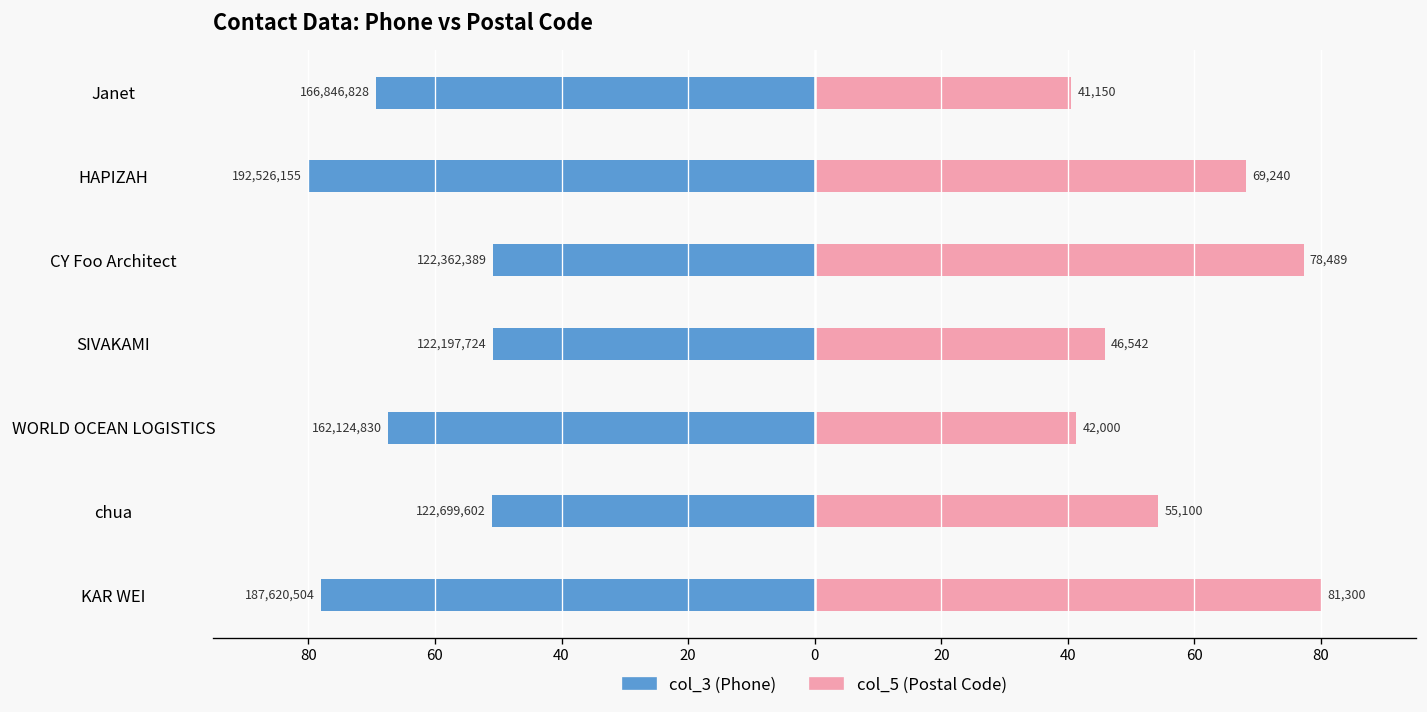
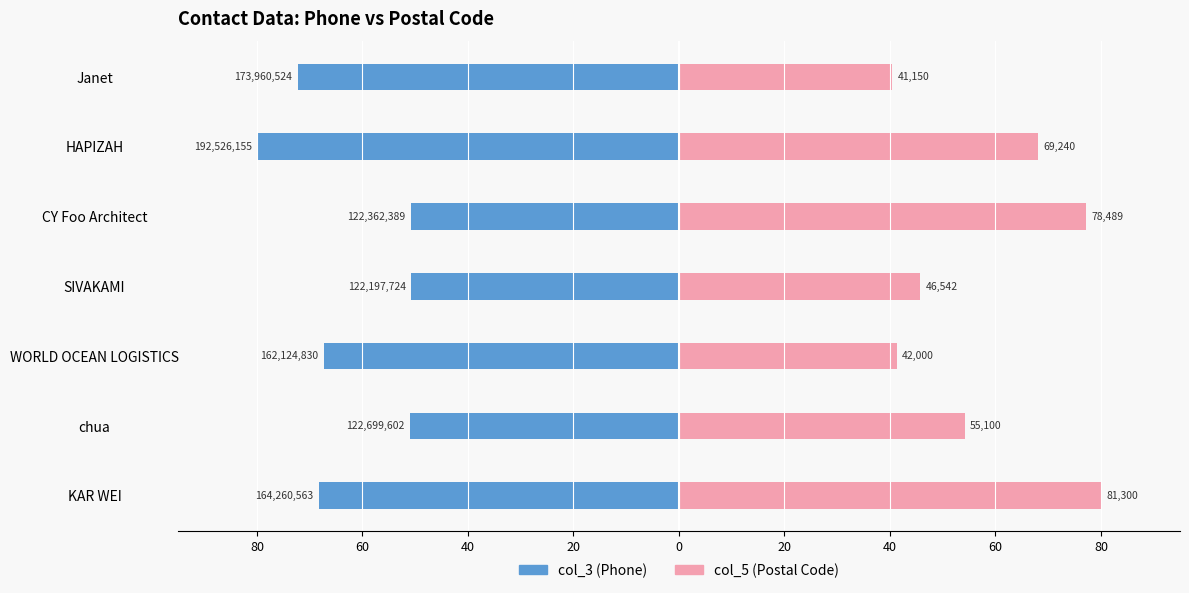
col_3 (Phone), Janet: 166,846,828 -> 173,960,524
col_3 (Phone), KAR WEI: 187,620,504 -> 164,260,563
